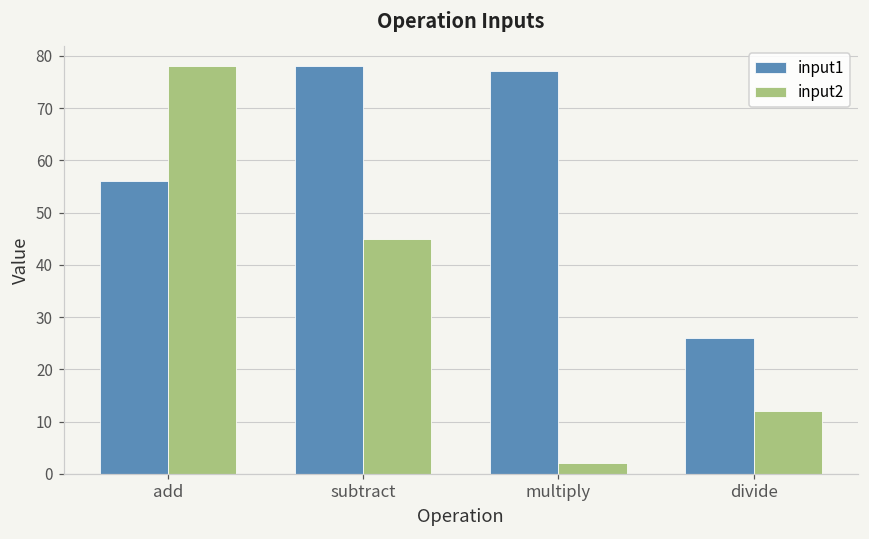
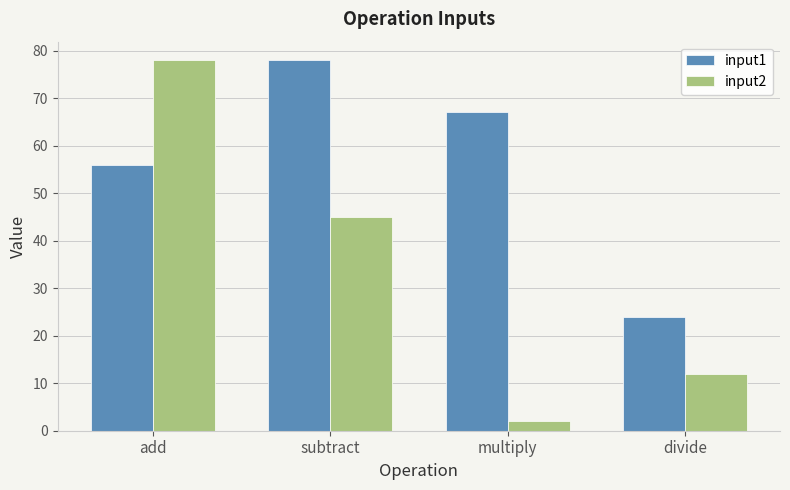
input1, multiply: 77 -> 67
input1, divide: 26 -> 24
